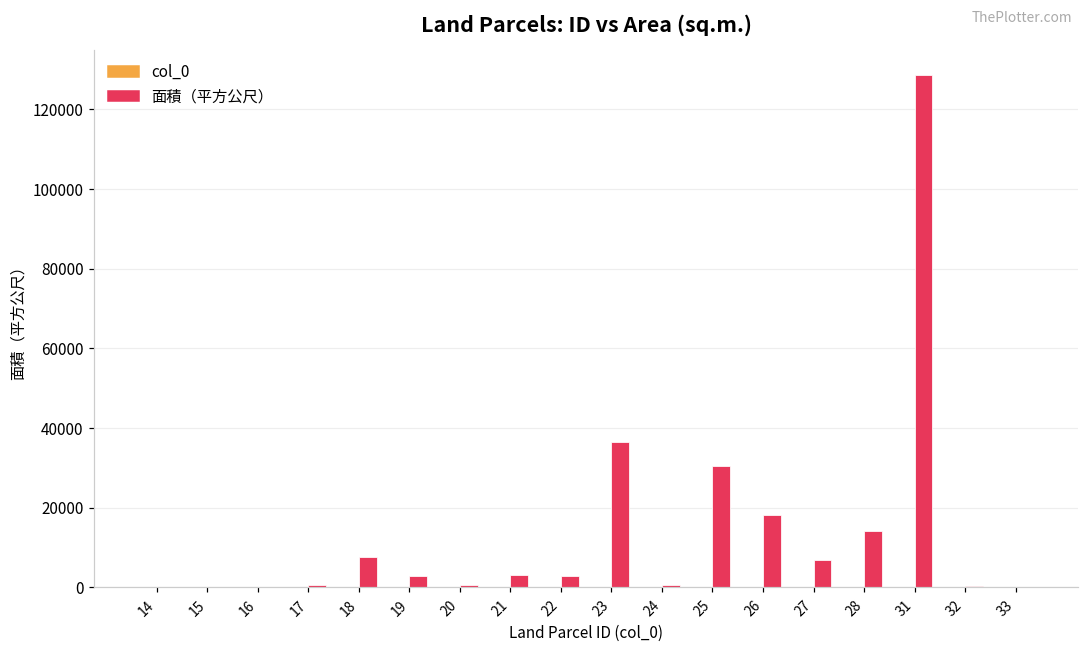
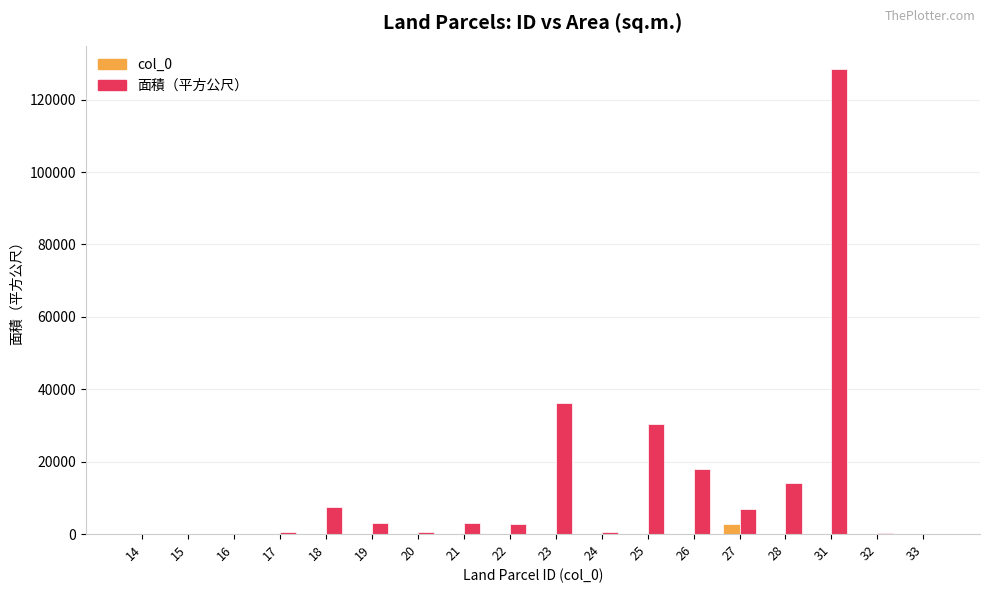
col_0, 27: 0 -> 3000
